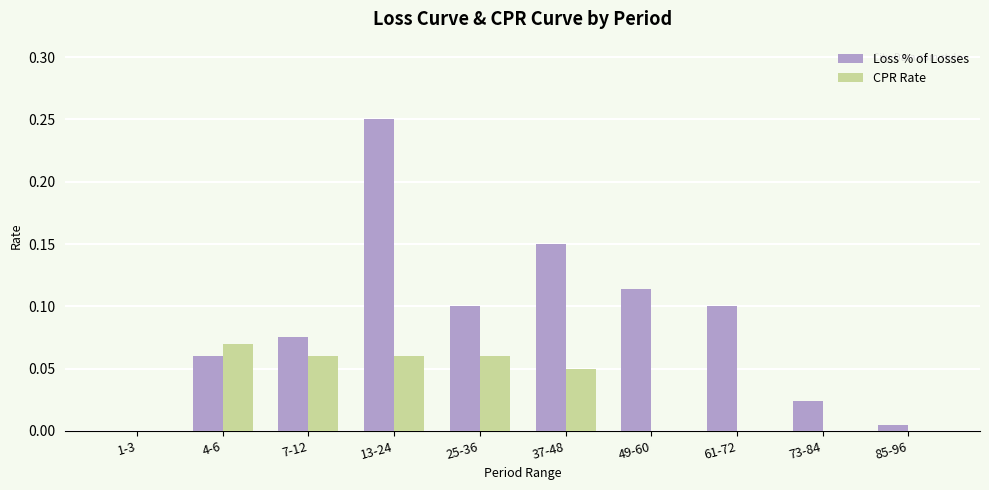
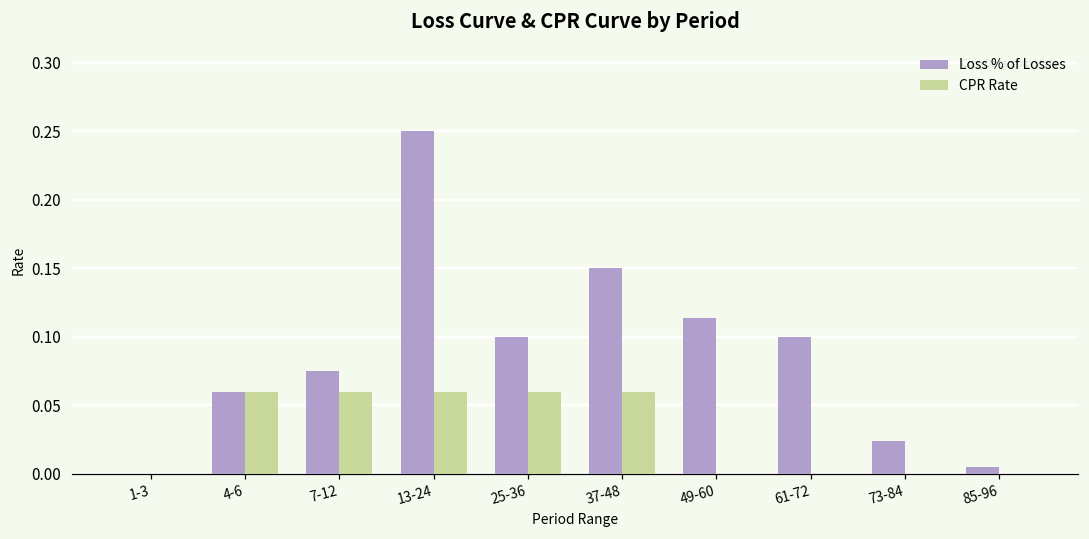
CPR Rate, 4-6: 0.07 -> 0.06
CPR Rate, 37-48: 0.05 -> 0.06
